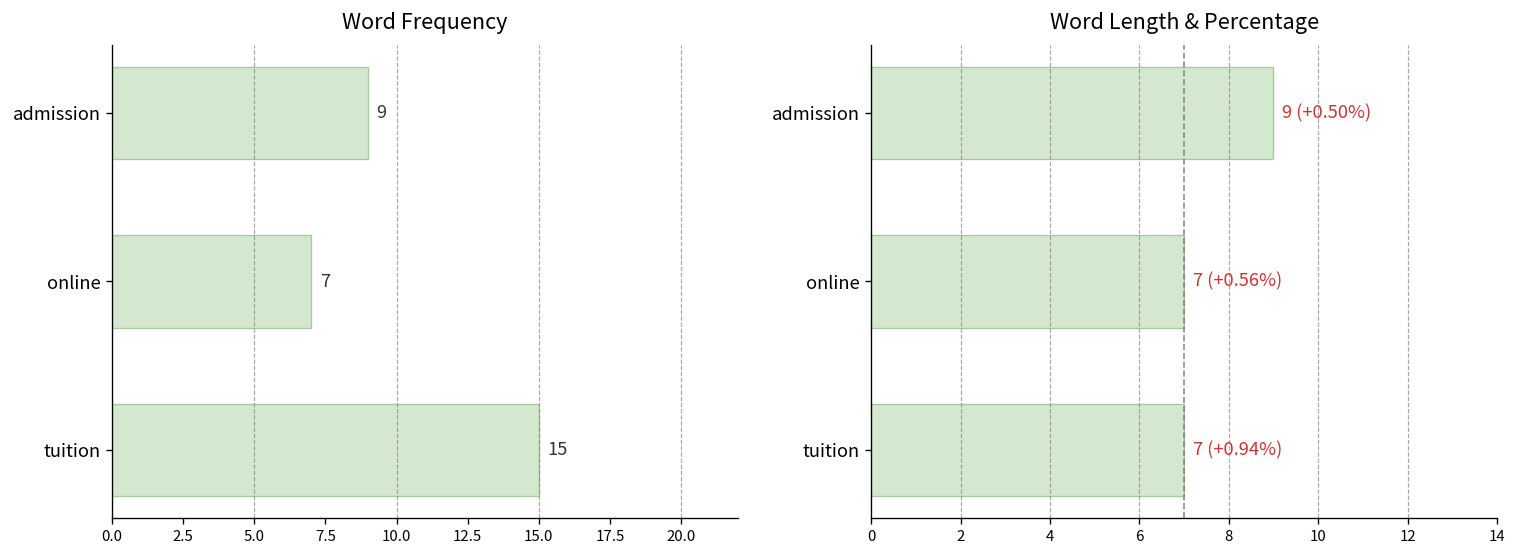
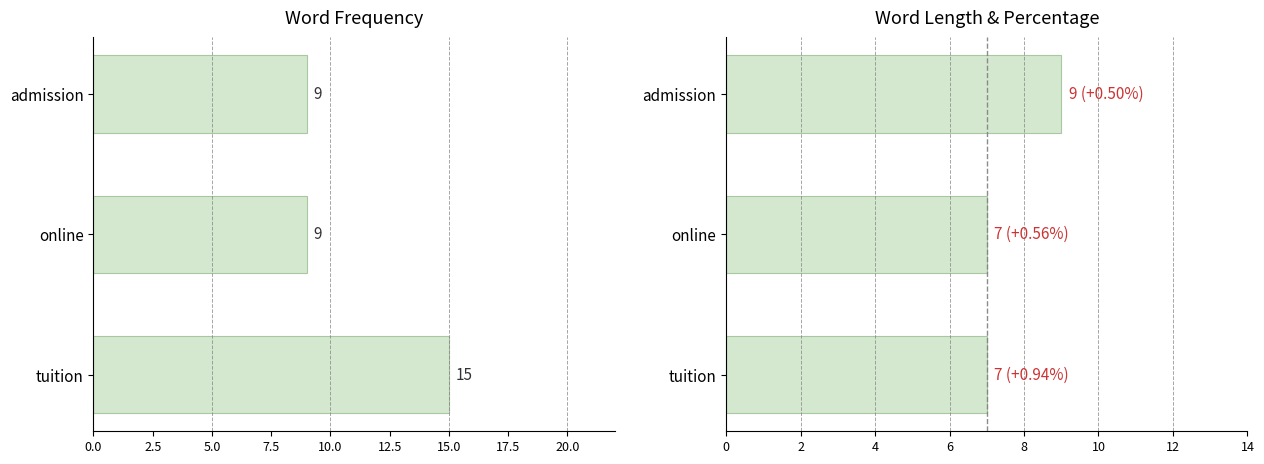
Word Frequency, online: 7 -> 9
